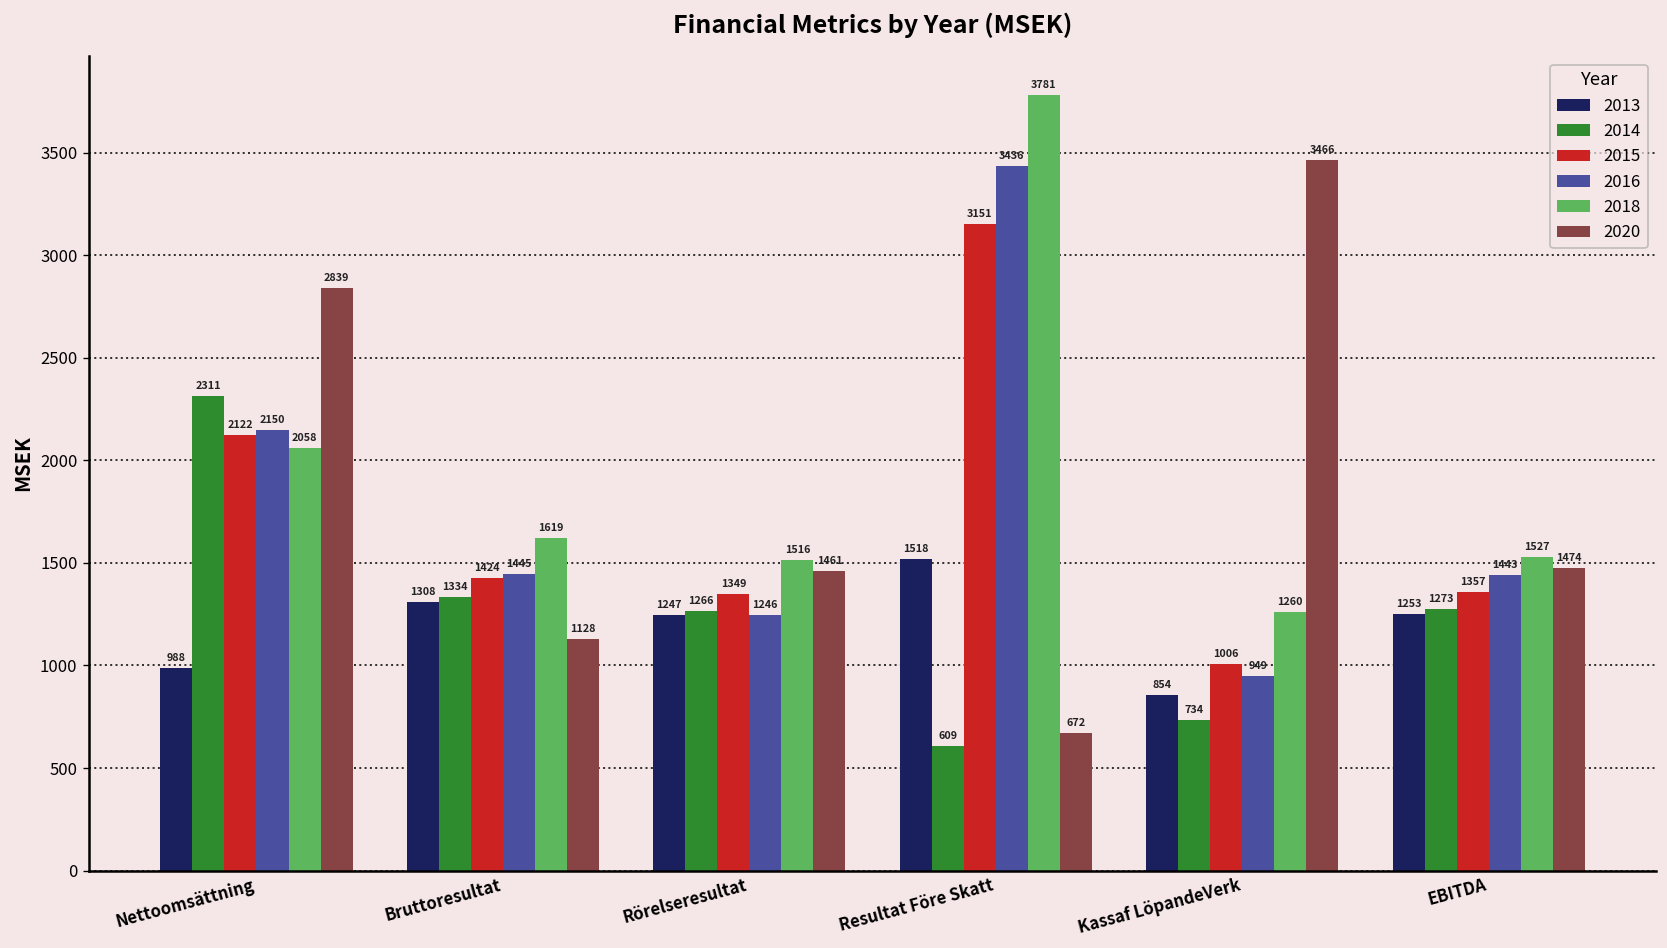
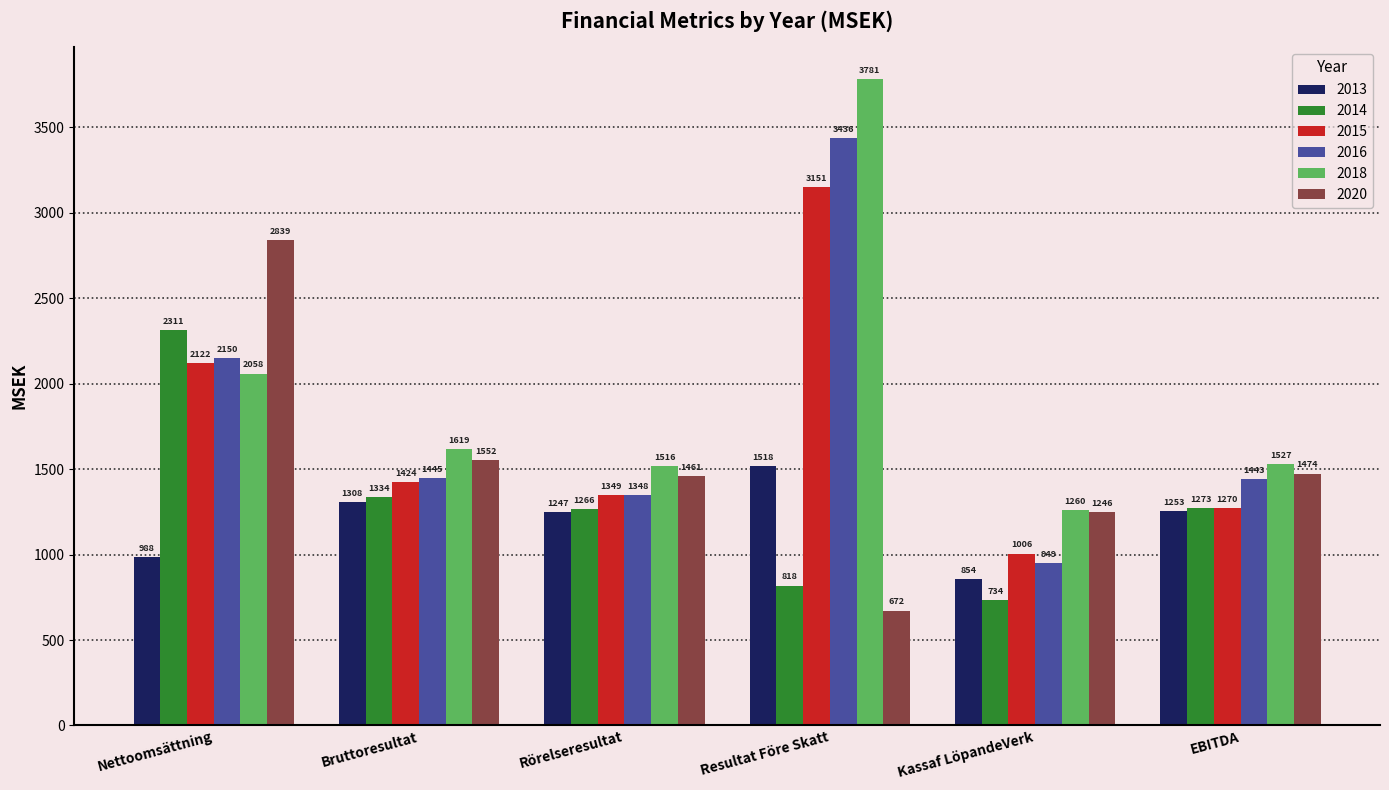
2020, Bruttoresultat: 1128 -> 1552
2016, Rörelseresultat: 1246 -> 1348
2014, Resultat Före Skatt: 609 -> 818
2020, Kassaf LöpandeVerk: 3466 -> 1246
2015, EBITDA: 1357 -> 1270
